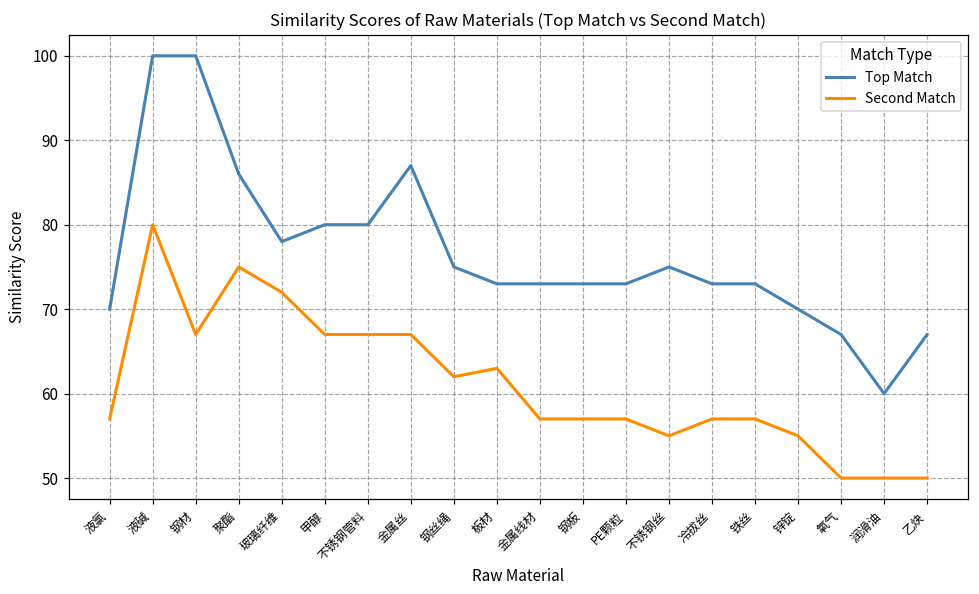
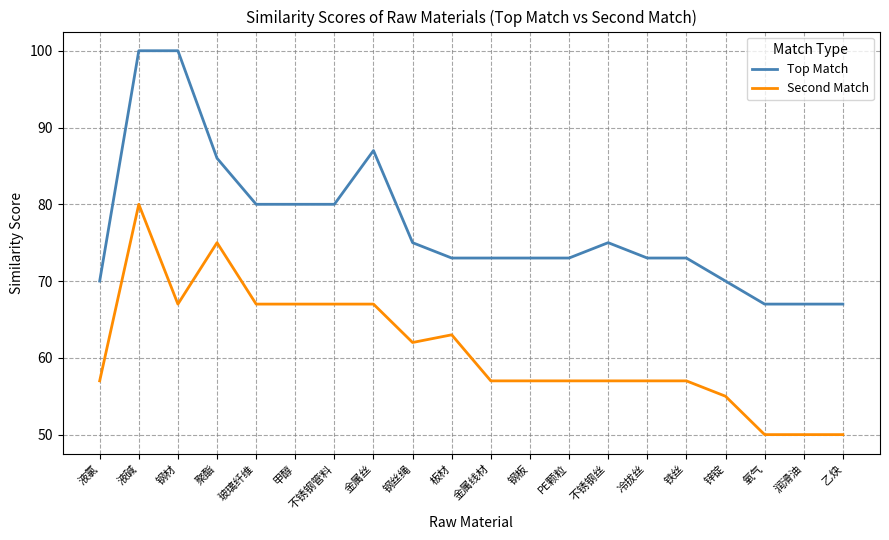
Top Match, 玻璃纤维: 78 -> 80
Second Match, 玻璃纤维: 72 -> 67
Second Match, 不锈钢丝: 55 -> 57
Top Match, 润滑油: 60 -> 67
